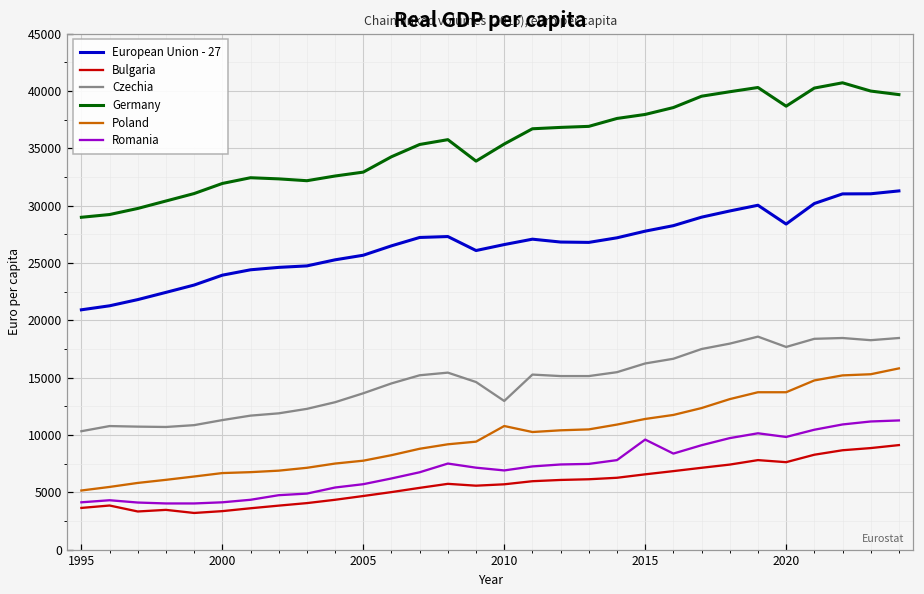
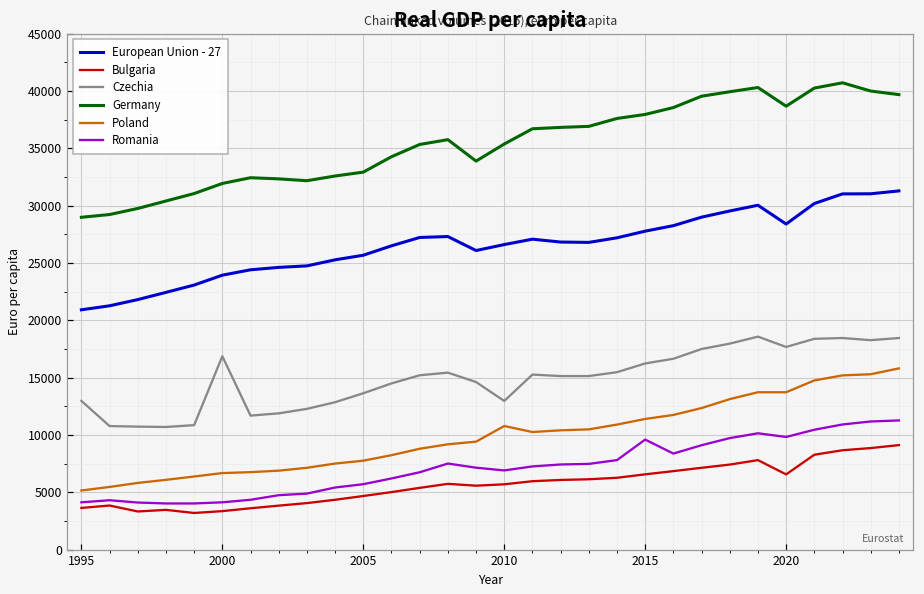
Czechia, 1995: 10300 -> 13000
Czechia, 2000: 11300 -> 16900
Bulgaria, 2020: 7600 -> 6600
